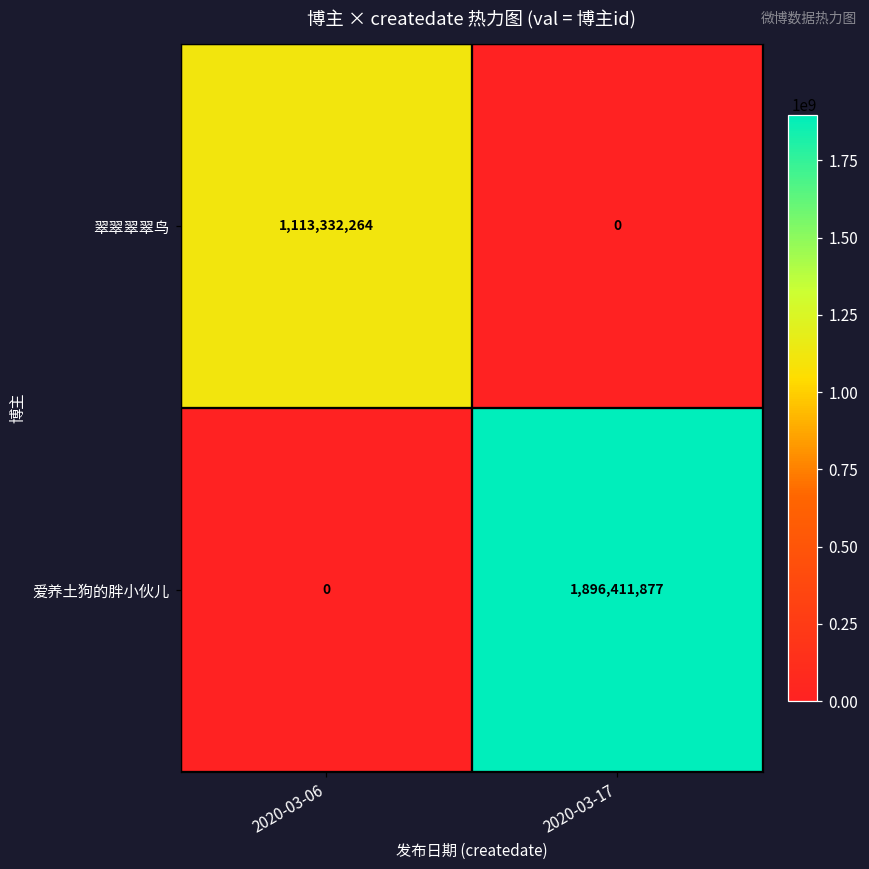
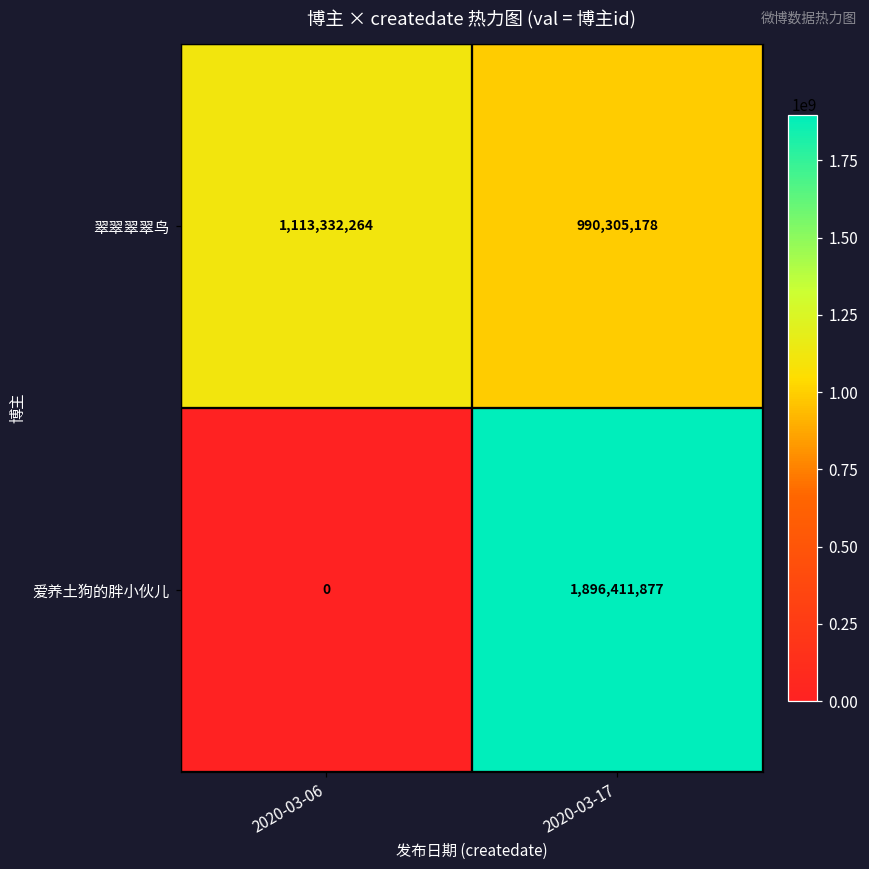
翠翠翠翠鸟, 2020-03-17: 0 -> 990,305,178
